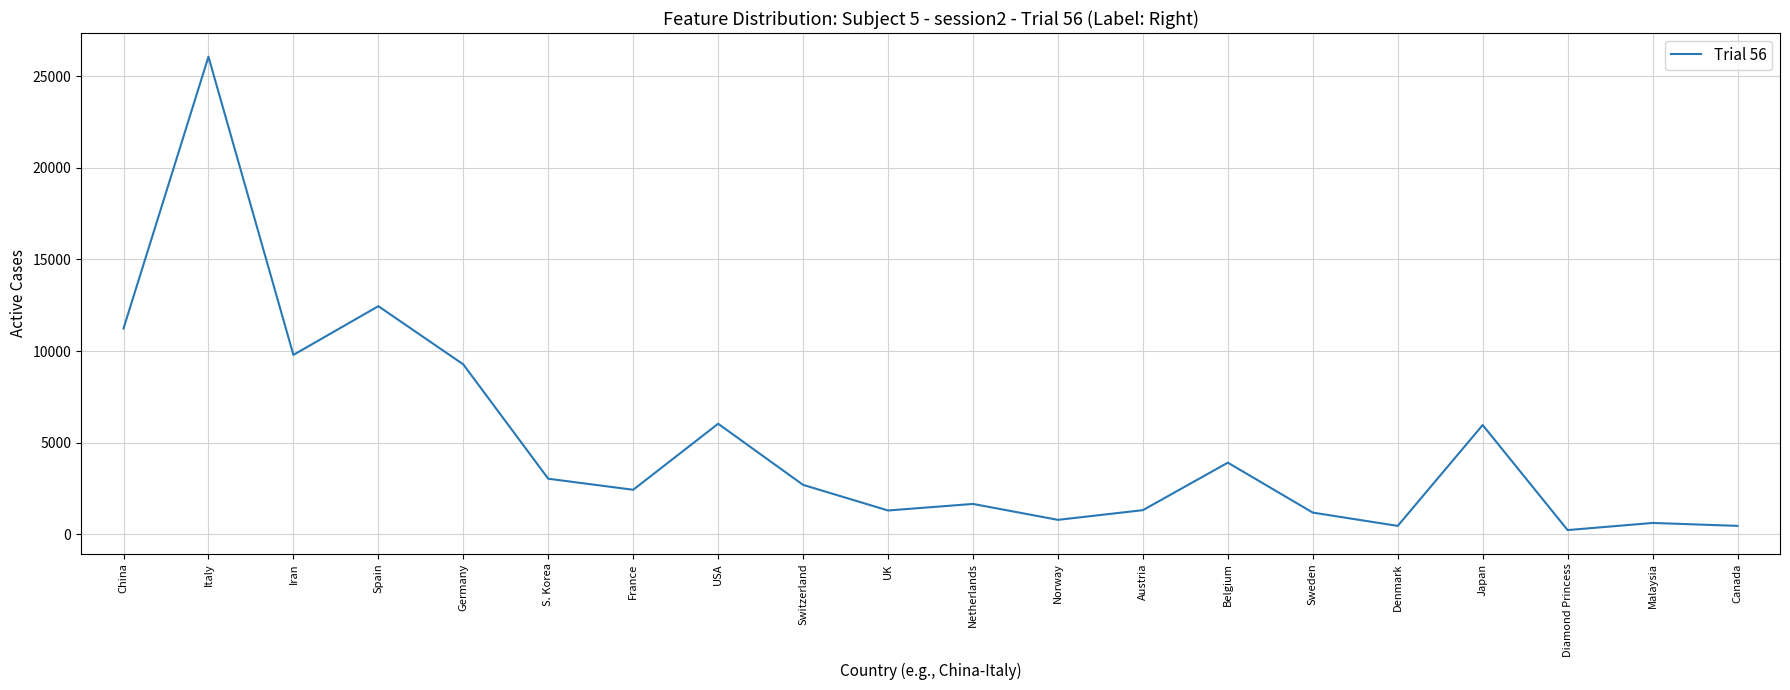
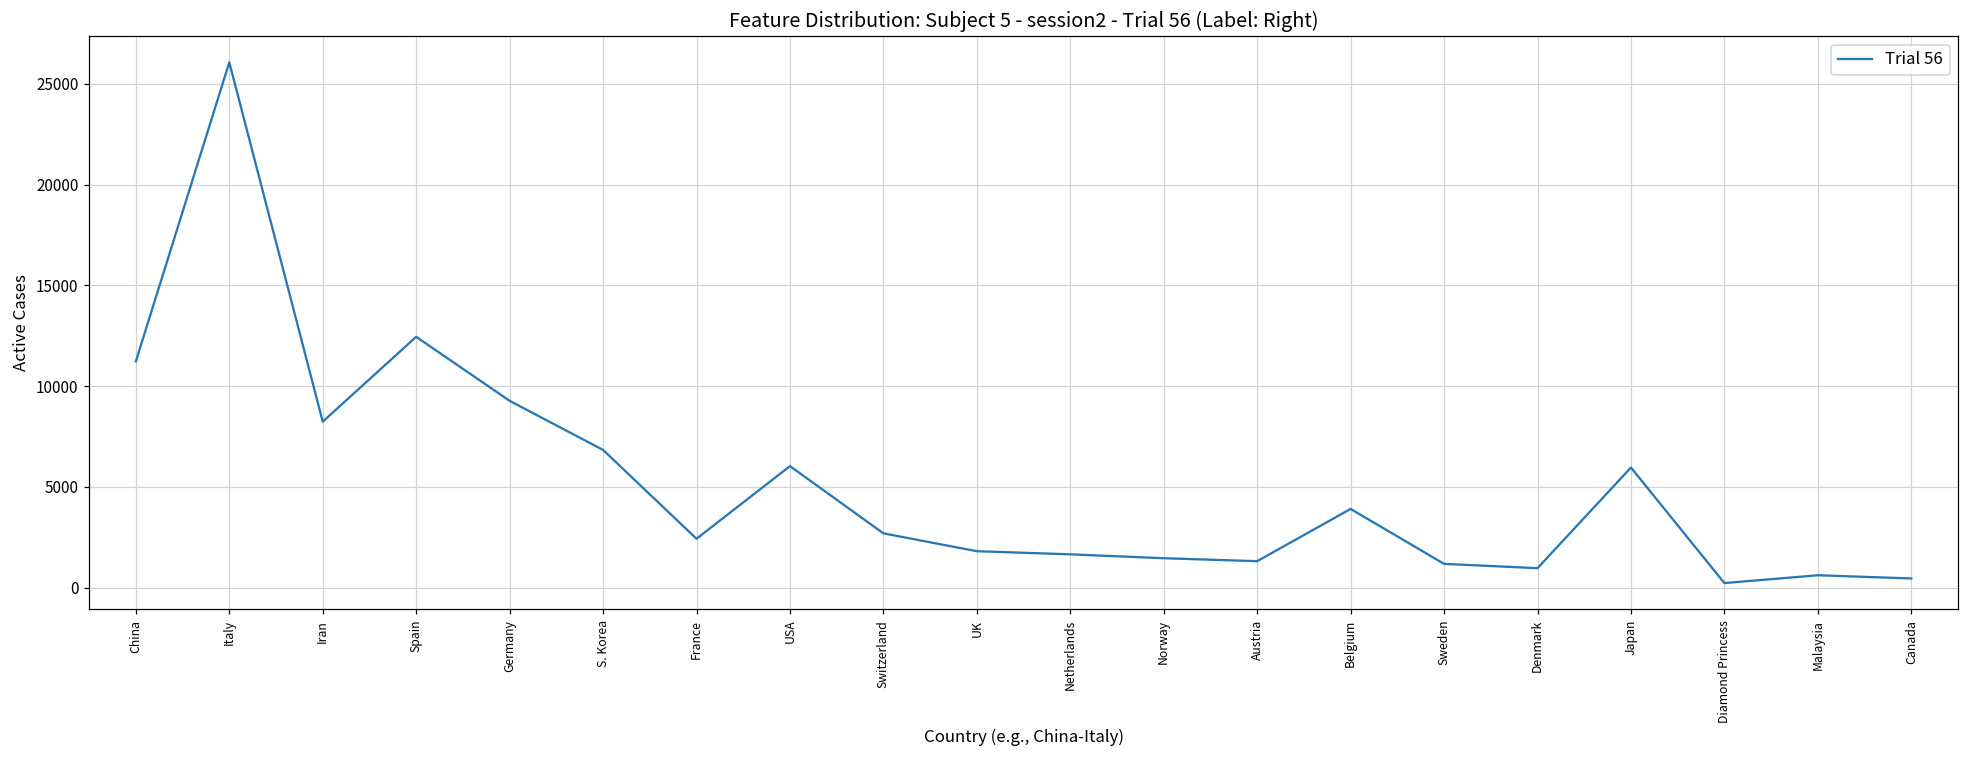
Iran: 9800 -> 8200
S. Korea: 3000 -> 6800
UK: 1300 -> 1800
Norway: 800 -> 1500
Denmark: 500 -> 1000
